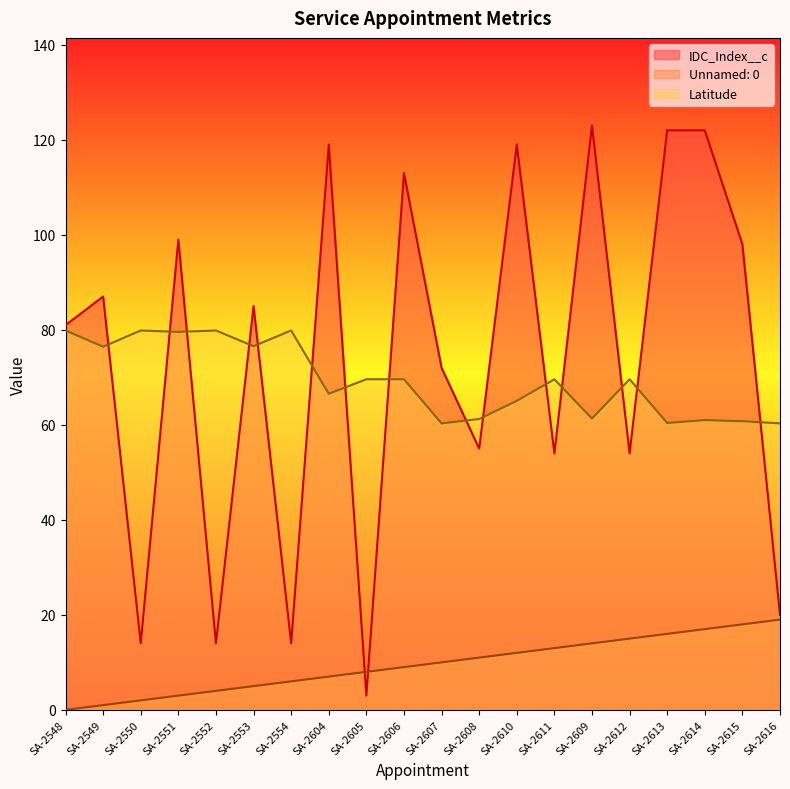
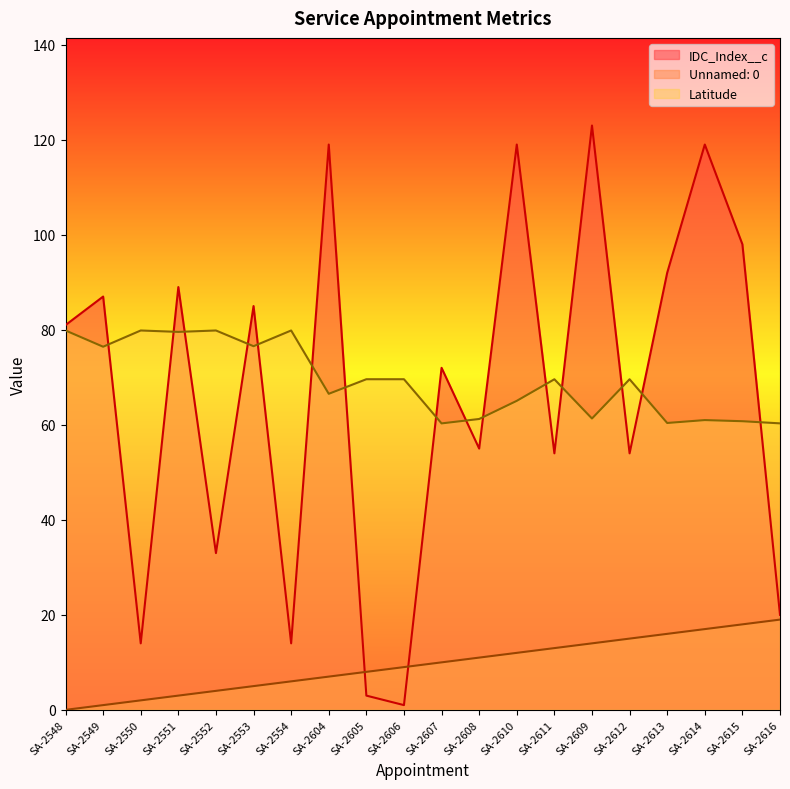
IDC_Index__c, SA-2551: 99 -> 89
IDC_Index__c, SA-2552: 14 -> 33
IDC_Index__c, SA-2606: 113 -> 1
IDC_Index__c, SA-2613: 122 -> 92
IDC_Index__c, SA-2614: 122 -> 119
